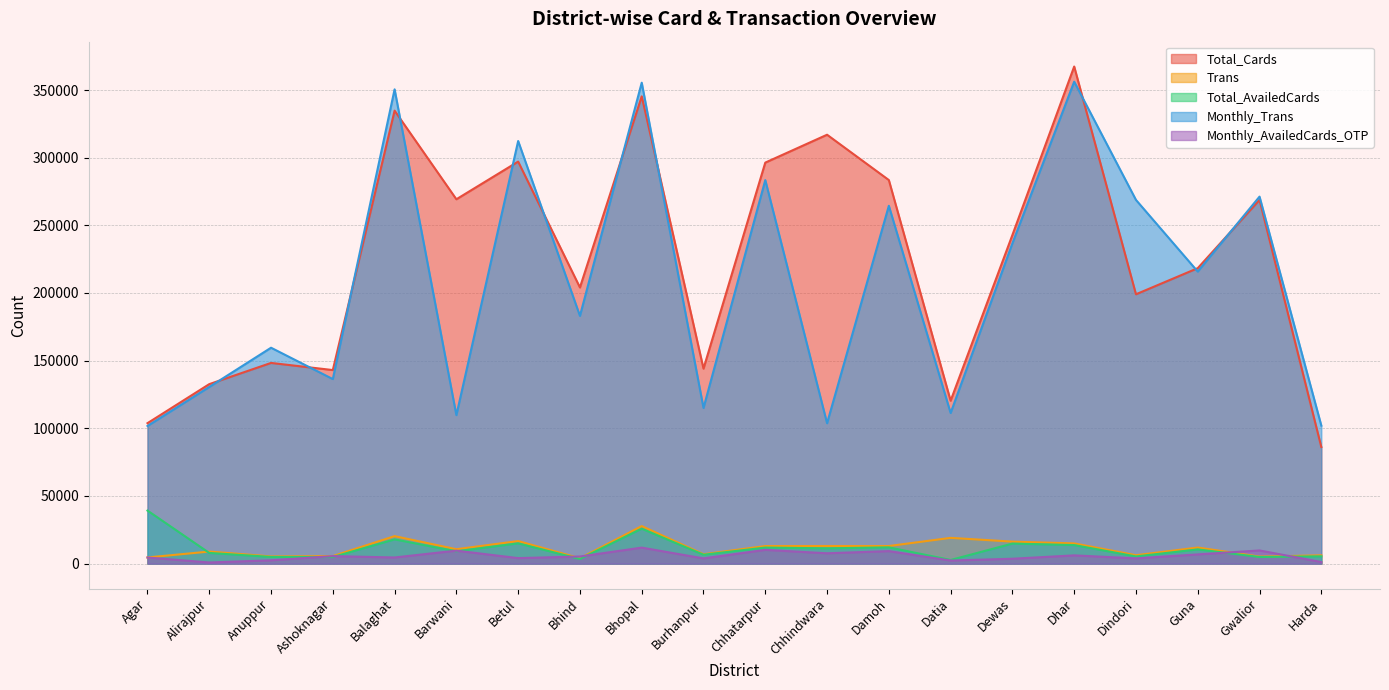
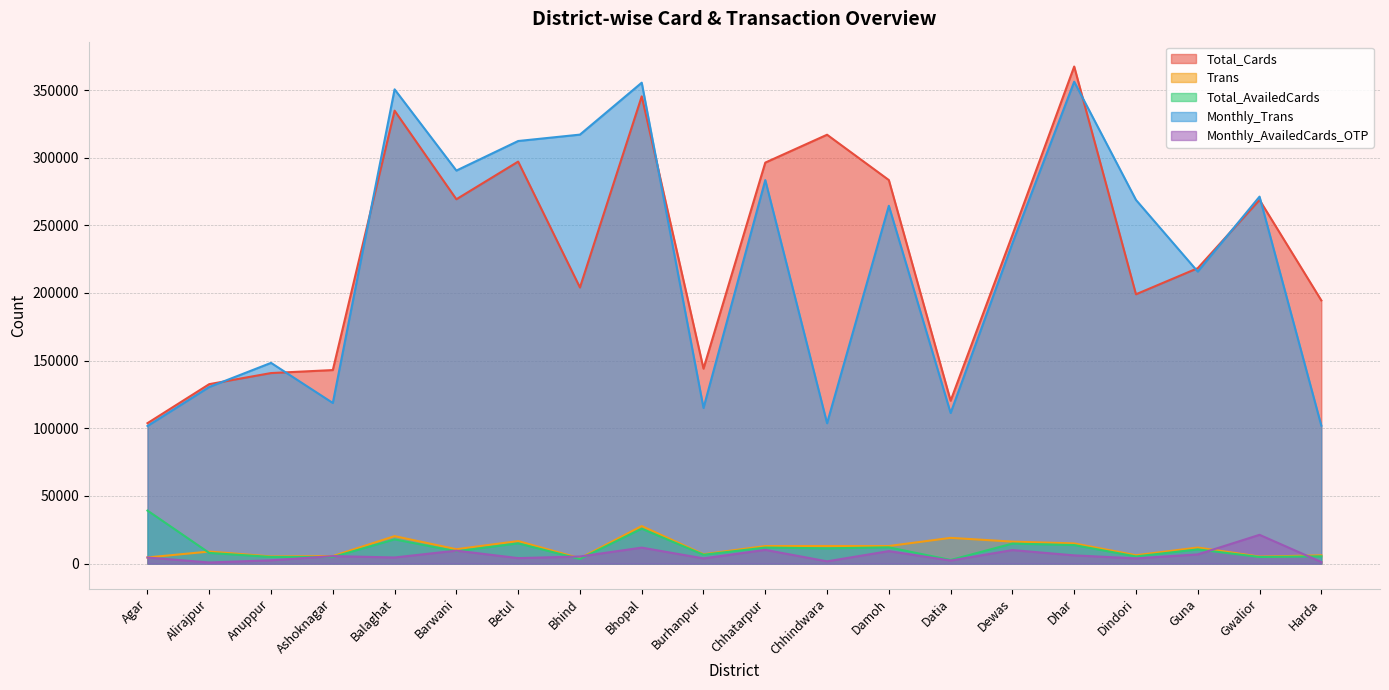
Total_Cards, Anuppur: 148000 -> 141000
Monthly_Trans, Anuppur: 160000 -> 148000
Monthly_Trans, Ashoknagar: 136000 -> 119000
Monthly_Trans, Barwani: 110000 -> 290000
Monthly_Trans, Bhind: 183000 -> 317000
Monthly_AvailedCards_OTP, Chhindwara: 8000 -> 2000
Monthly_AvailedCards_OTP, Dewas: 4000 -> 10000
Monthly_AvailedCards_OTP, Gwalior: 10000 -> 21000
Total_Cards, Harda: 86000 -> 195000
